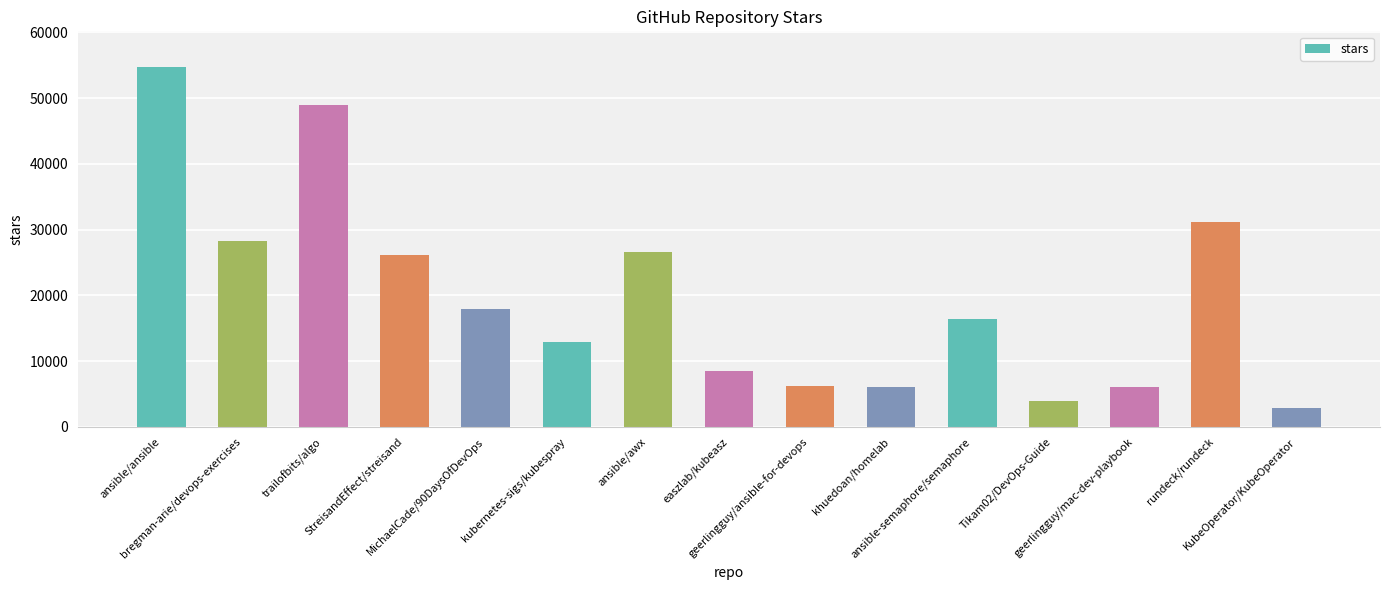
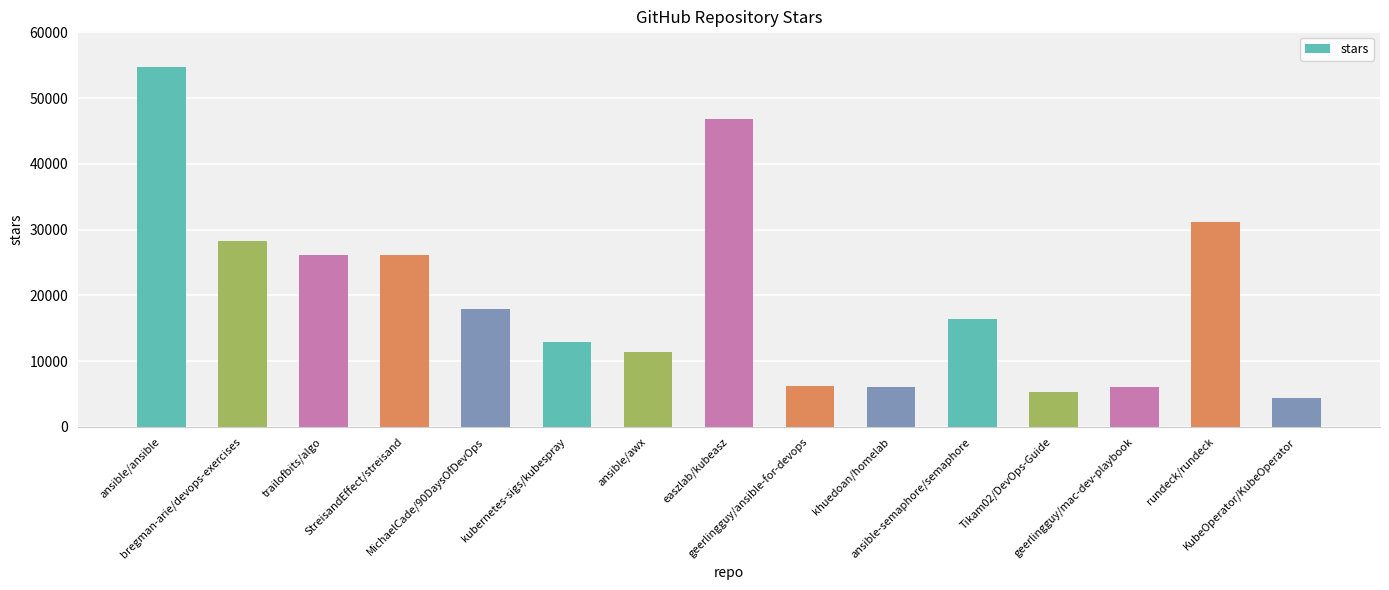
trailofbits/algo: 49000 -> 26000
ansible/awx: 27000 -> 11000
easzlab/kubeasz: 9000 -> 47000
Tikam02/DevOps-Guide: 4000 -> 5000
KubeOperator/KubeOperator: 3000 -> 4000
